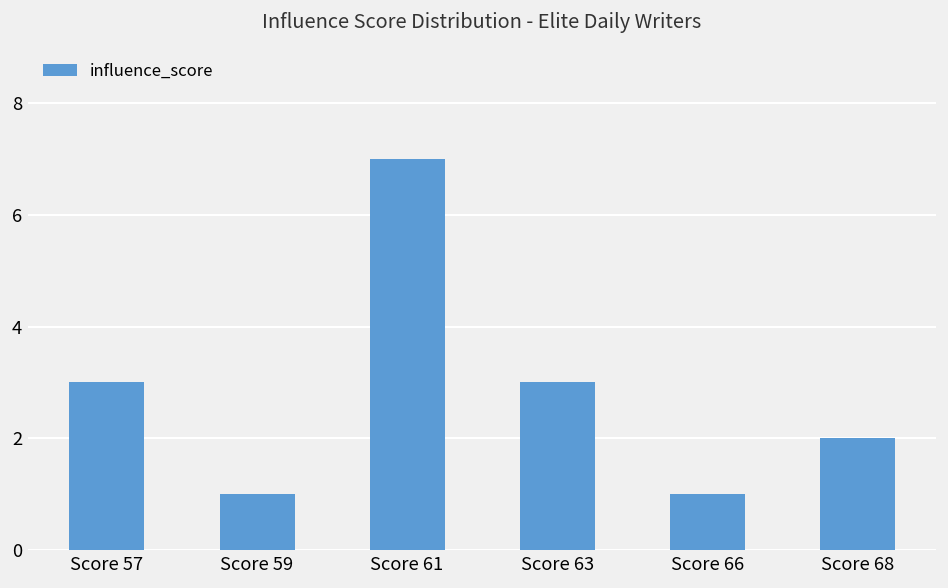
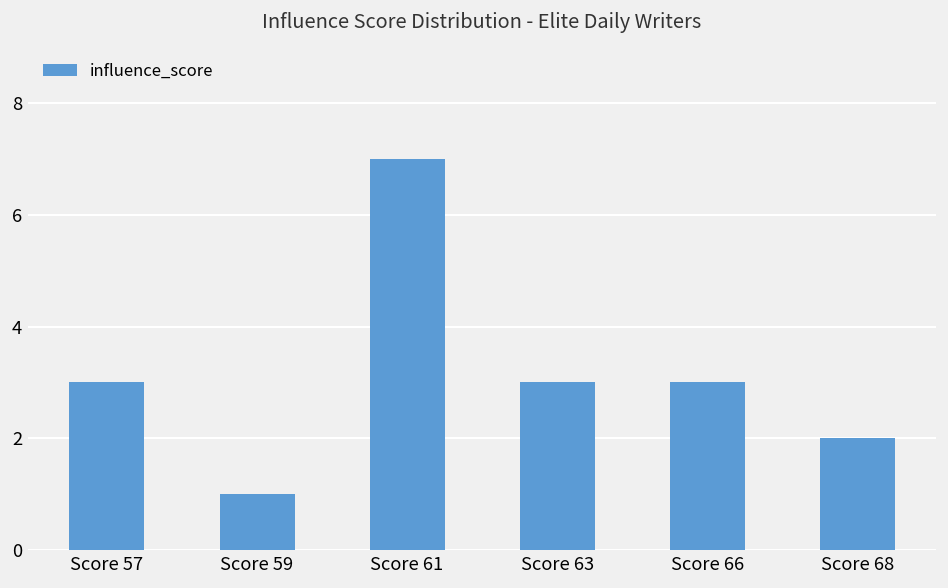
Score 66: 1 -> 3
